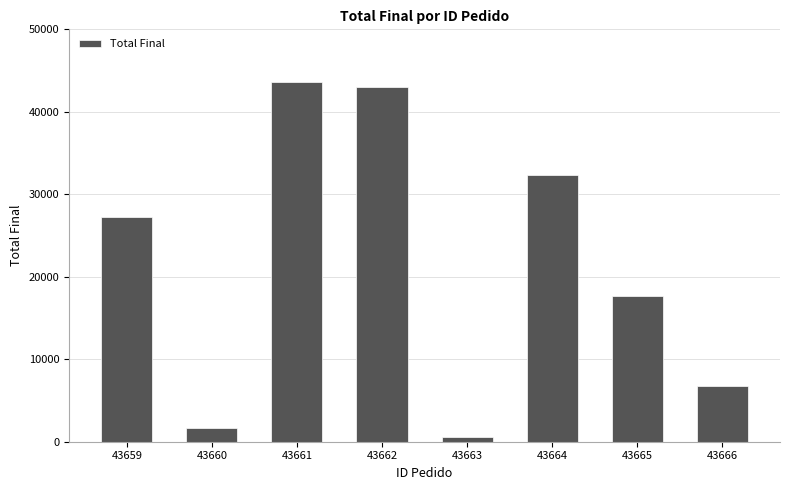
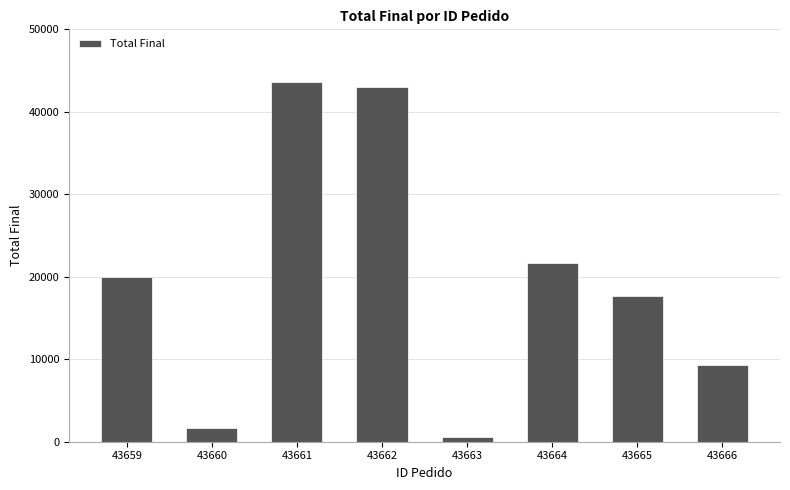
43659: 27000 -> 20000
43664: 32000 -> 22000
43666: 7000 -> 9000
